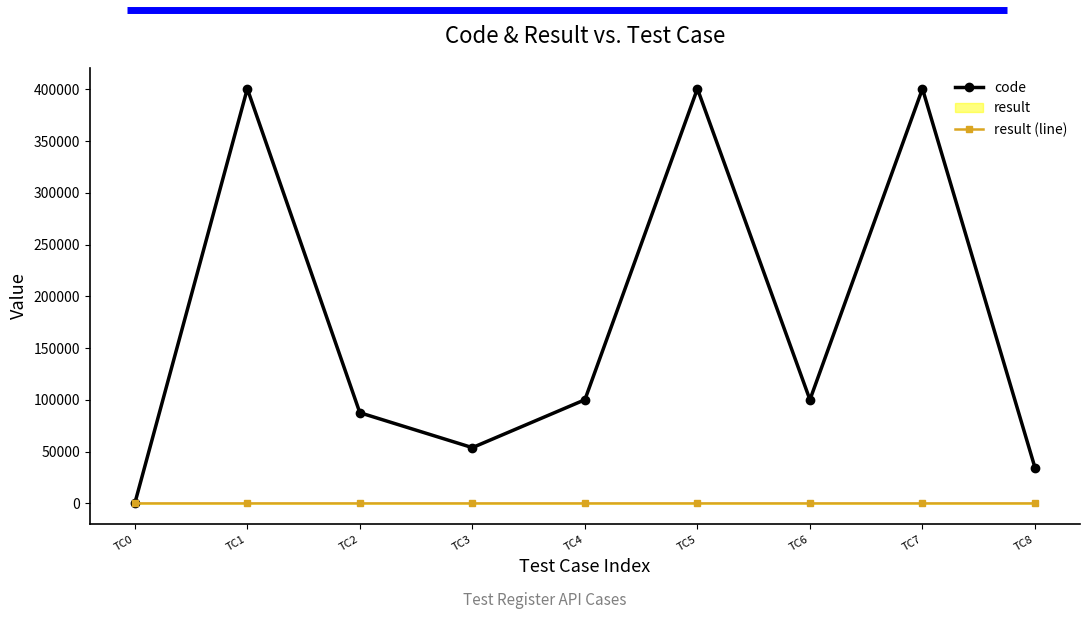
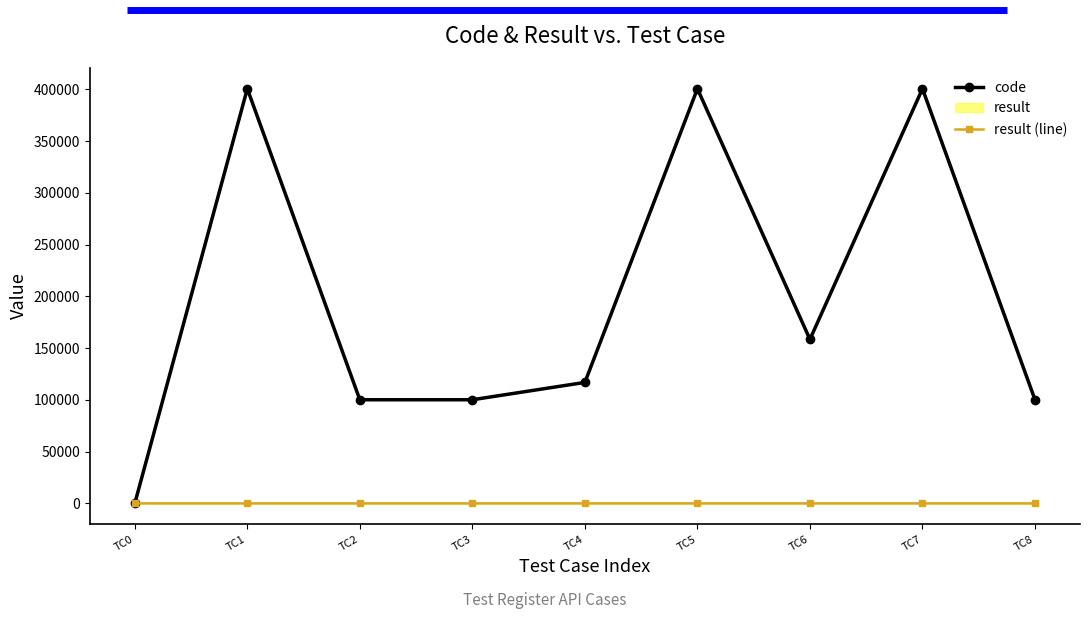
code, TC2: 88000 -> 100000
code, TC3: 54000 -> 100000
code, TC4: 100000 -> 117000
code, TC6: 100000 -> 158000
code, TC8: 34000 -> 100000
